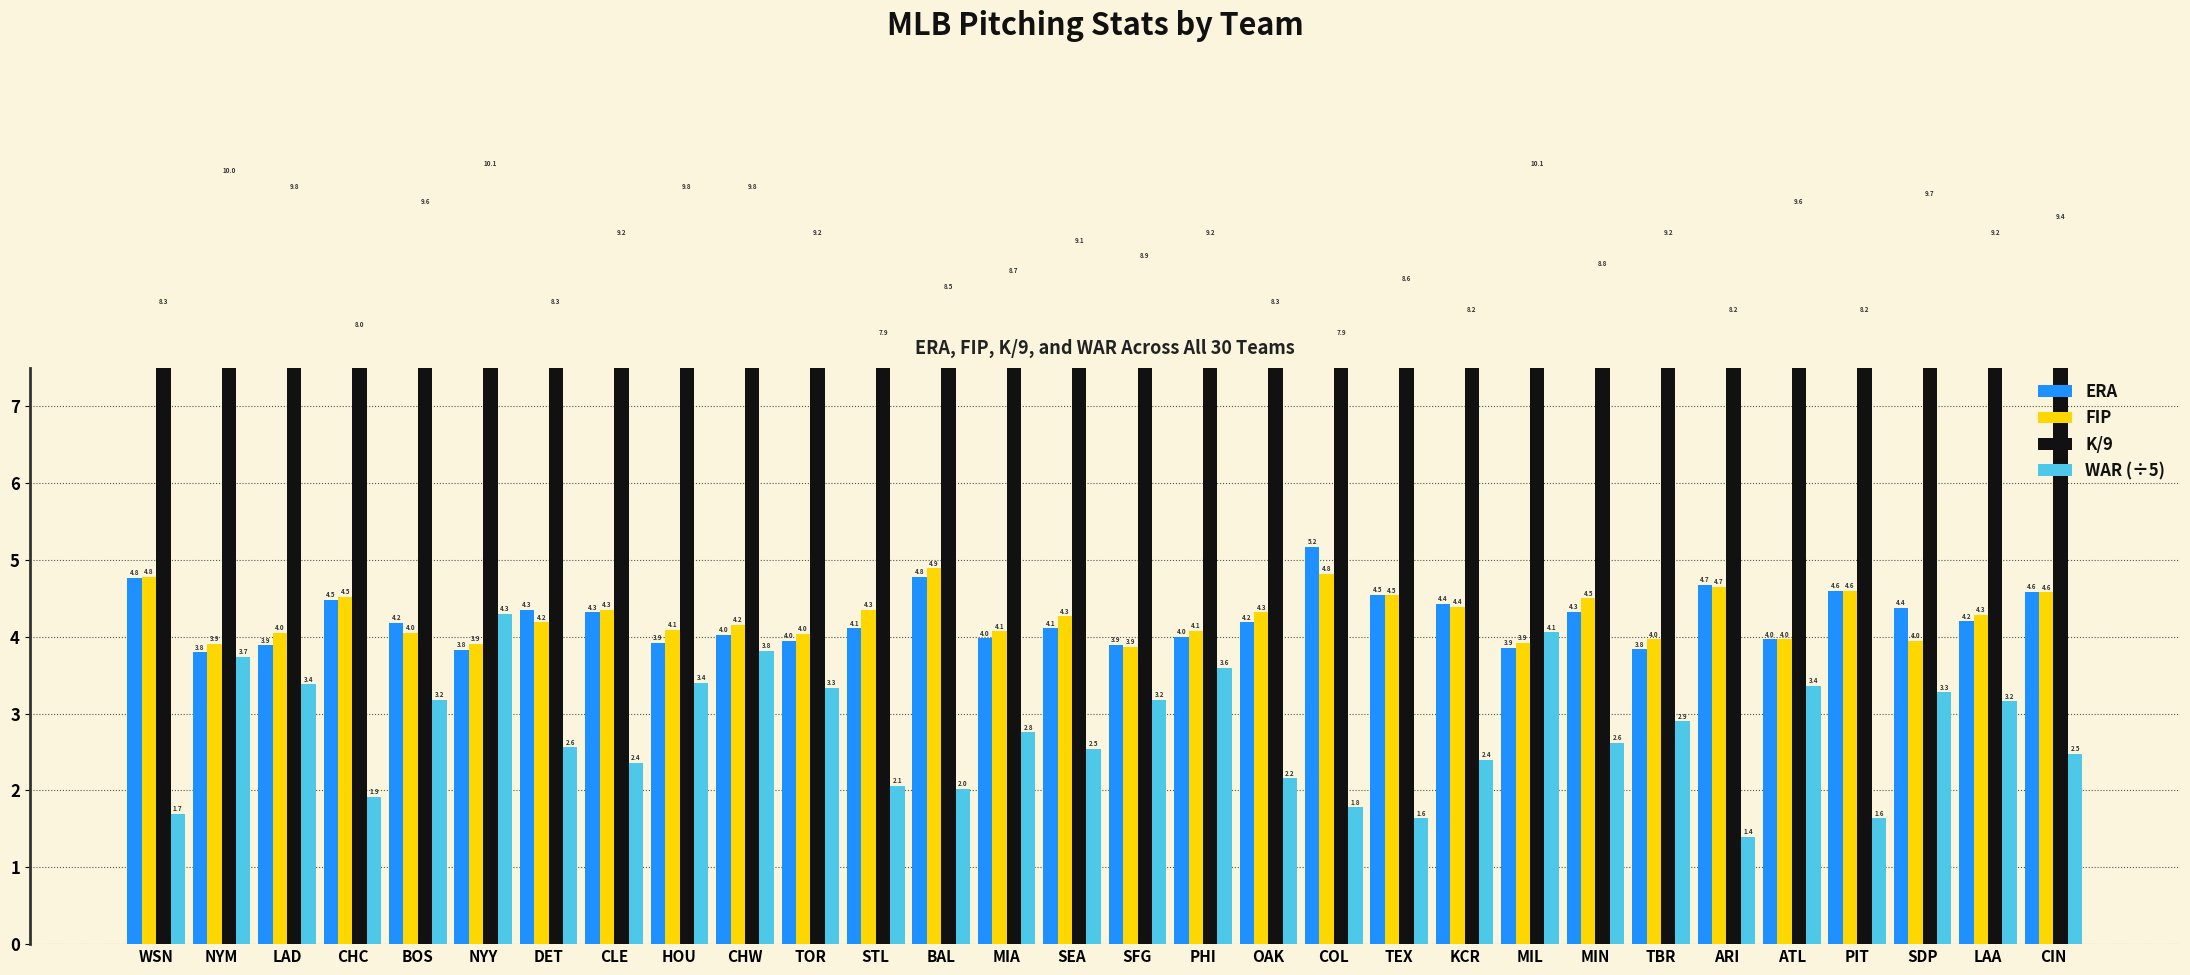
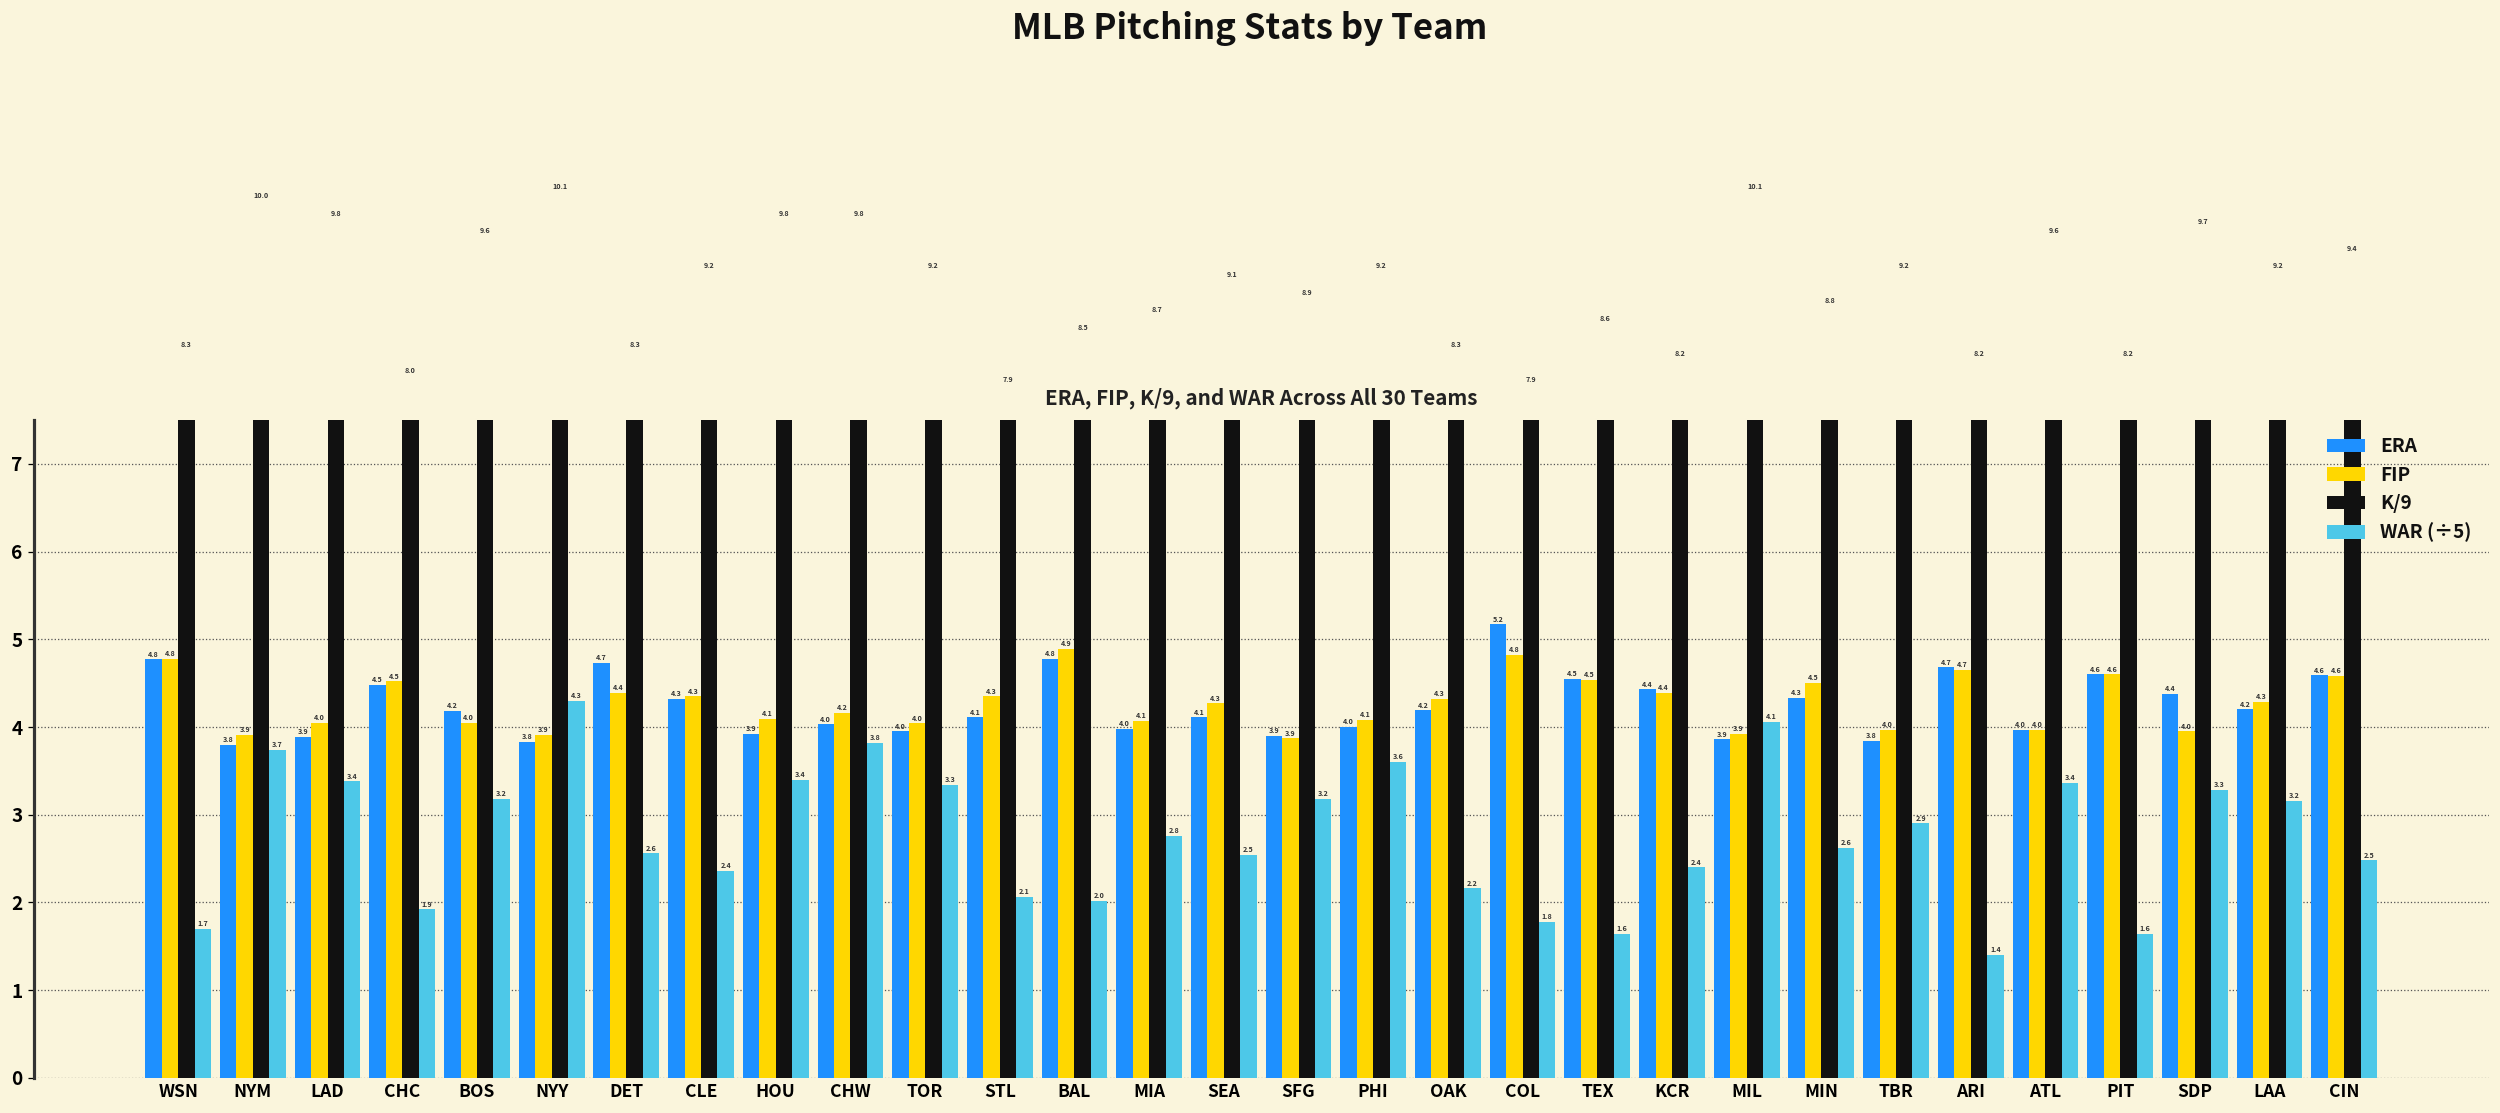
ERA, DET: 4.3 -> 4.7
FIP, DET: 4.2 -> 4.4
